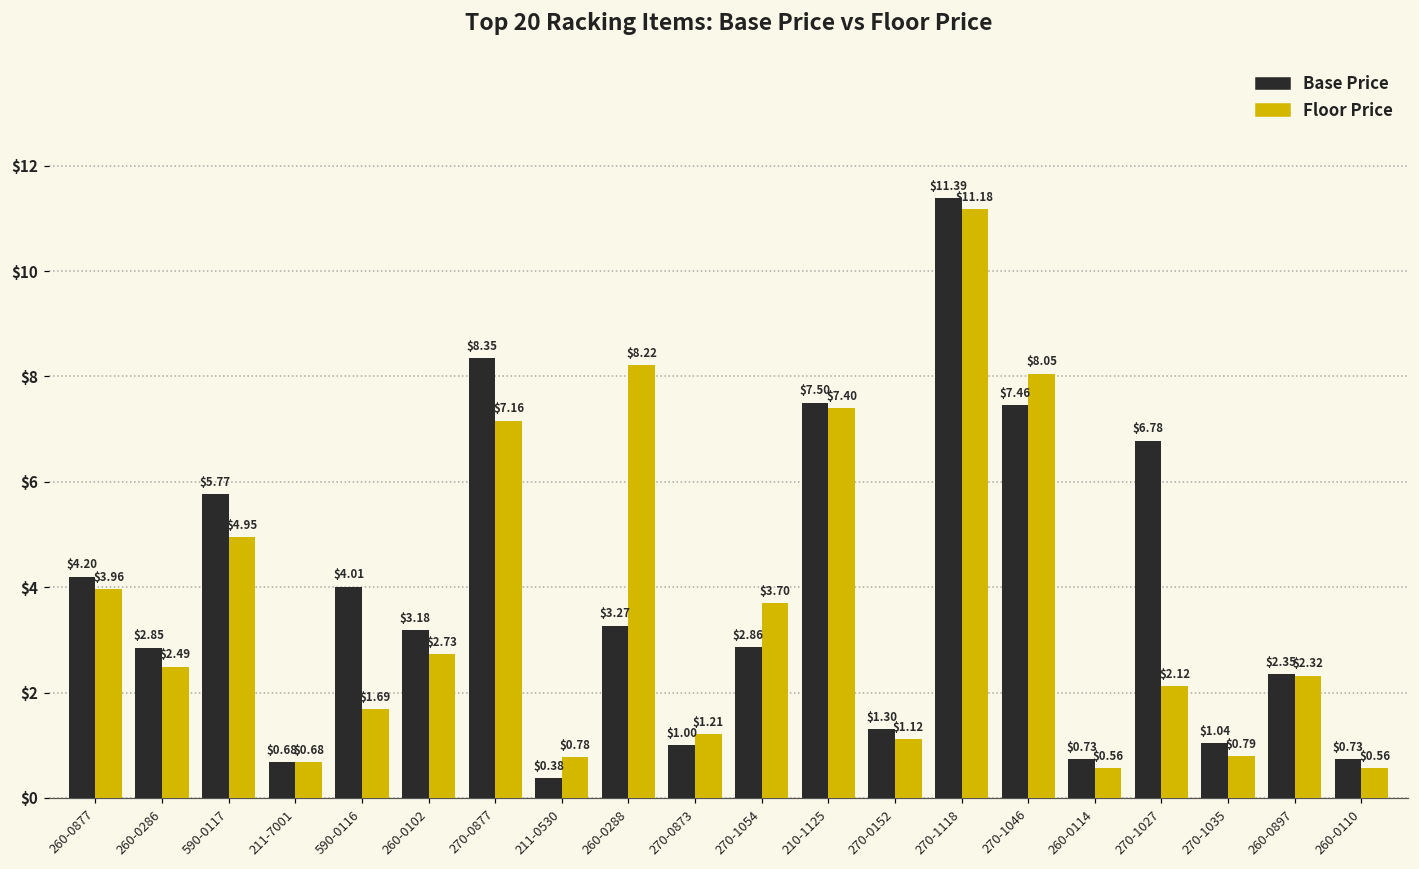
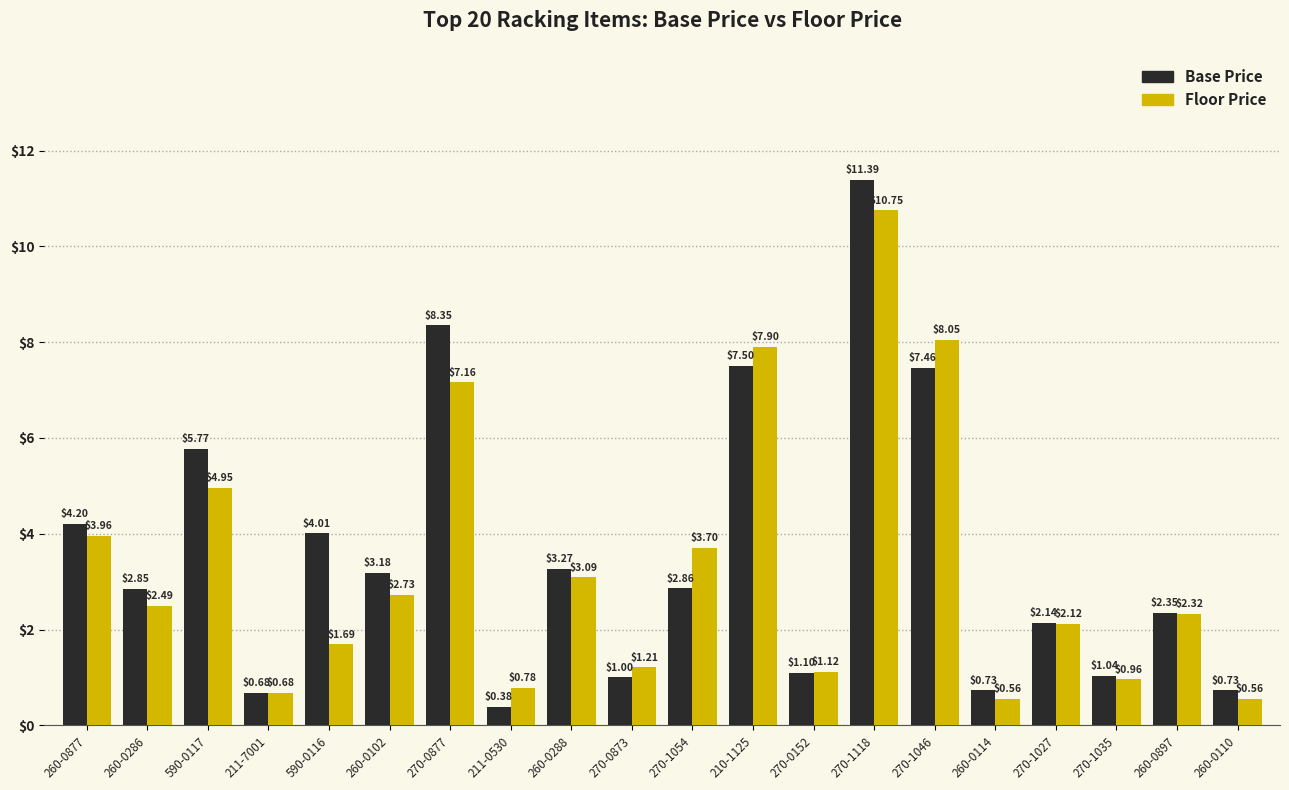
Floor Price, 260-0288: $8.22 -> $3.09
Floor Price, 210-1125: $7.40 -> $7.90
Base Price, 270-0152: $1.30 -> $1.10
Floor Price, 270-1118: $11.18 -> $10.75
Base Price, 270-1027: $6.78 -> $2.14
Floor Price, 270-1035: $0.79 -> $0.96
